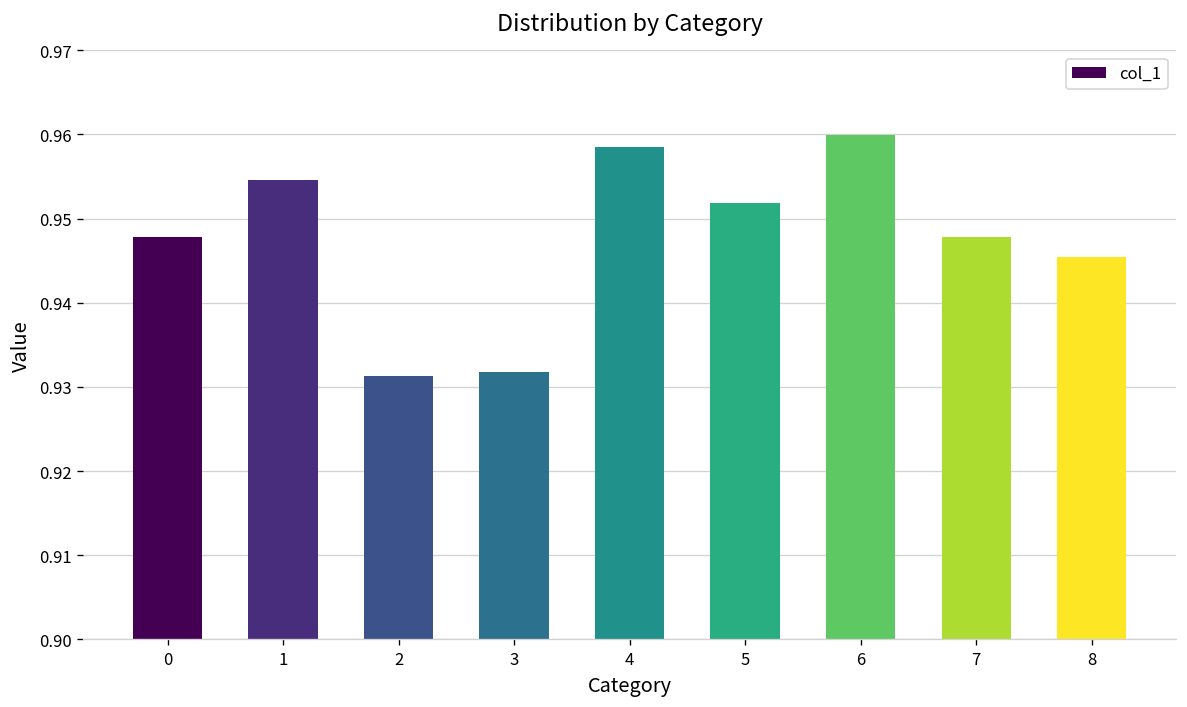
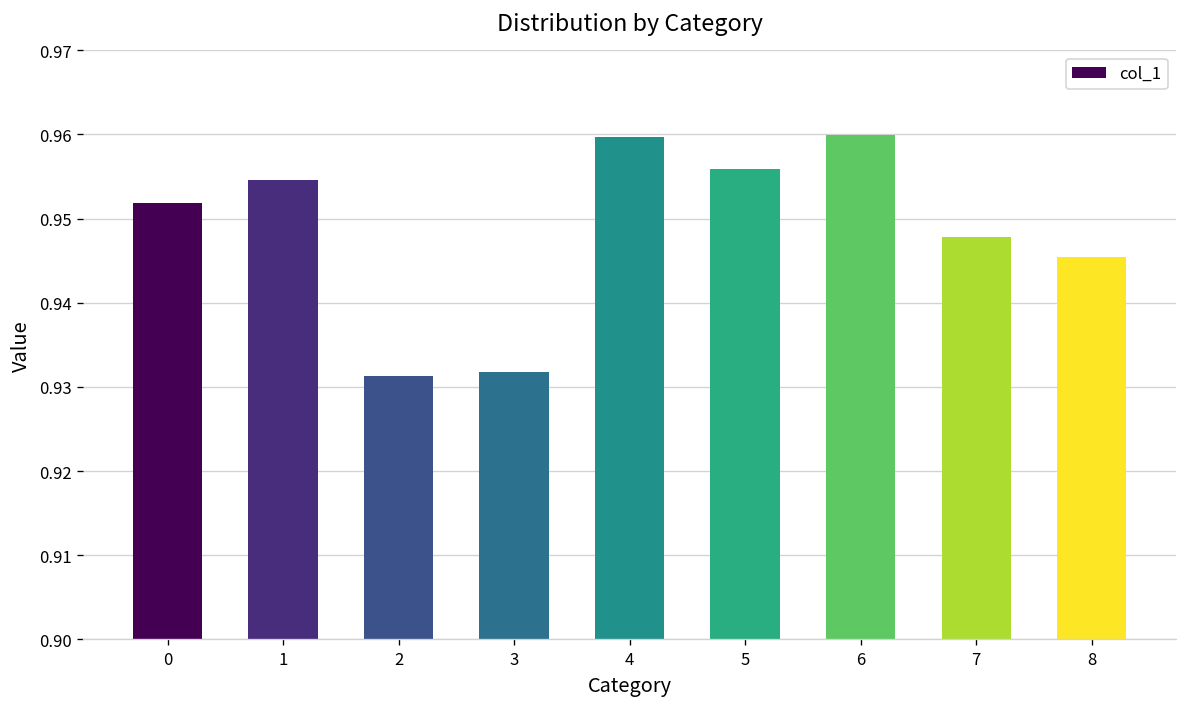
0: 0.948 -> 0.952
4: 0.959 -> 0.960
5: 0.952 -> 0.956
